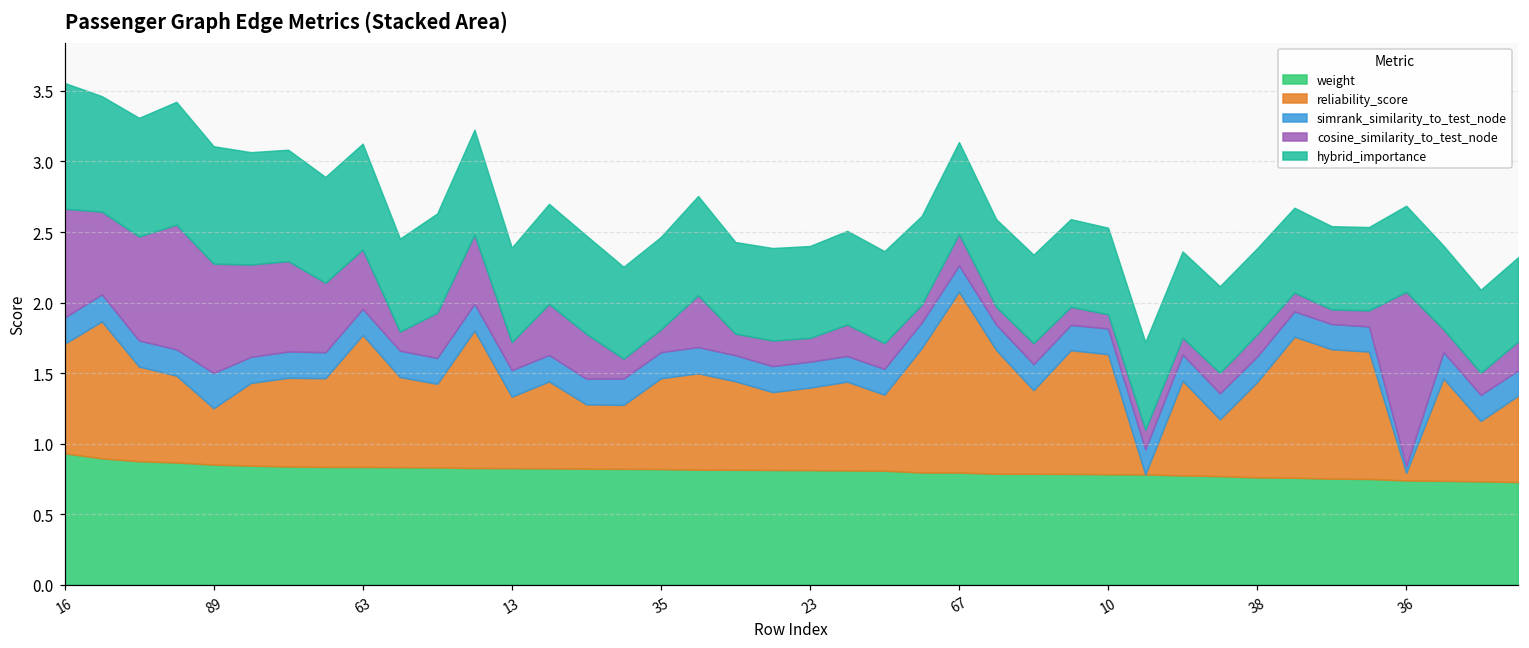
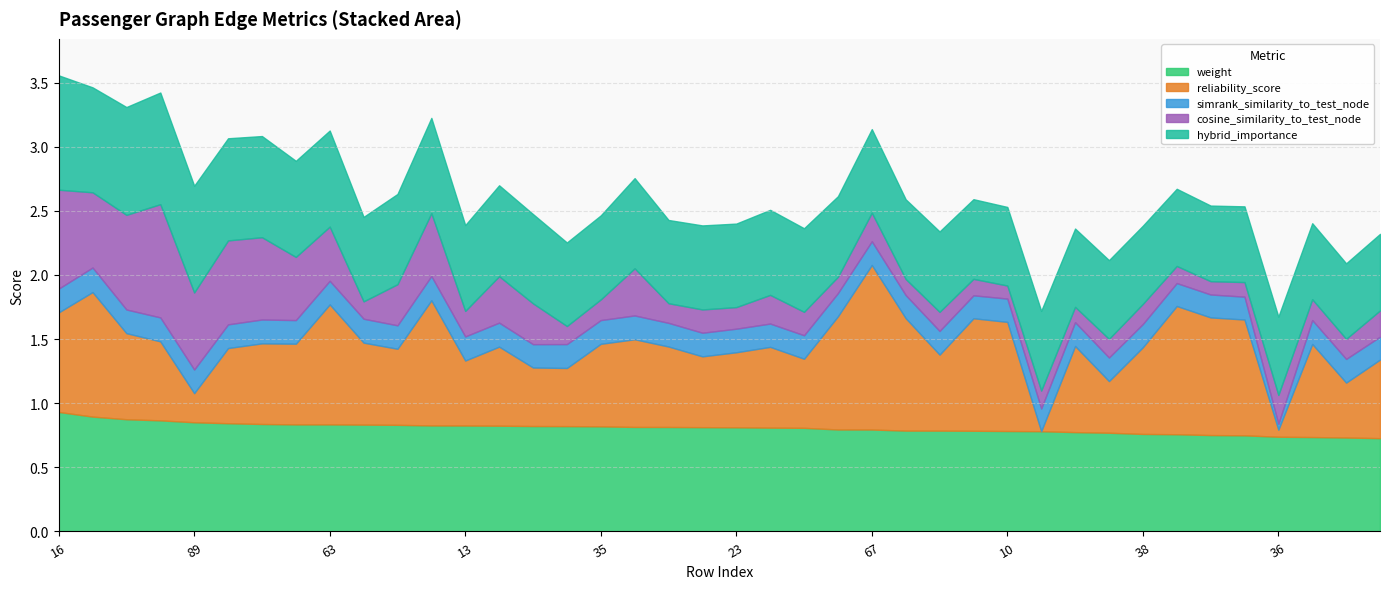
reliability_score, 89: 0.40 -> 0.23
simrank_similarity_to_test_node, 89: 0.25 -> 0.18
cosine_similarity_to_test_node, 89: 0.77 -> 0.60
cosine_similarity_to_test_node, 36: 1.24 -> 0.22
